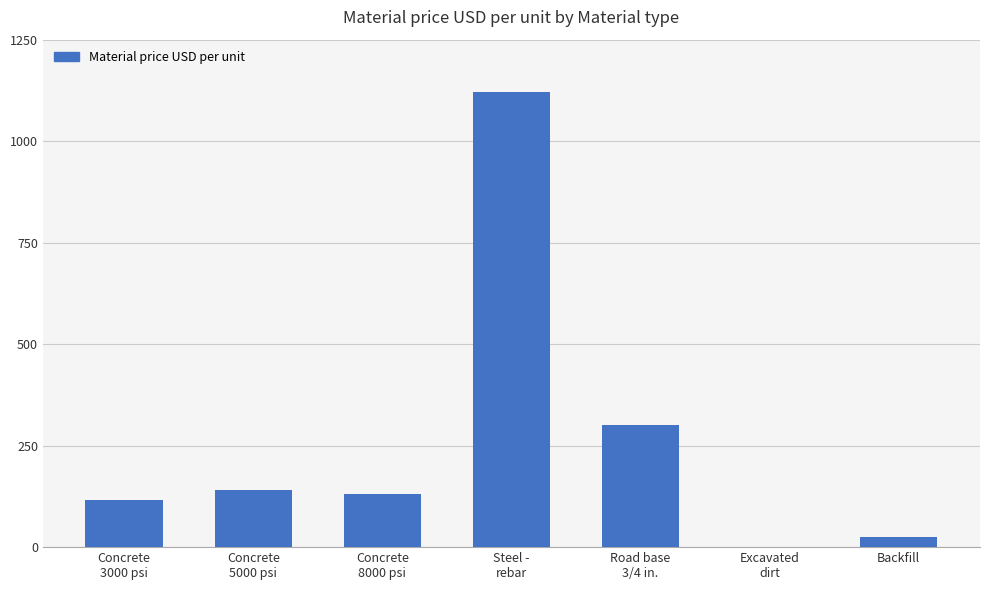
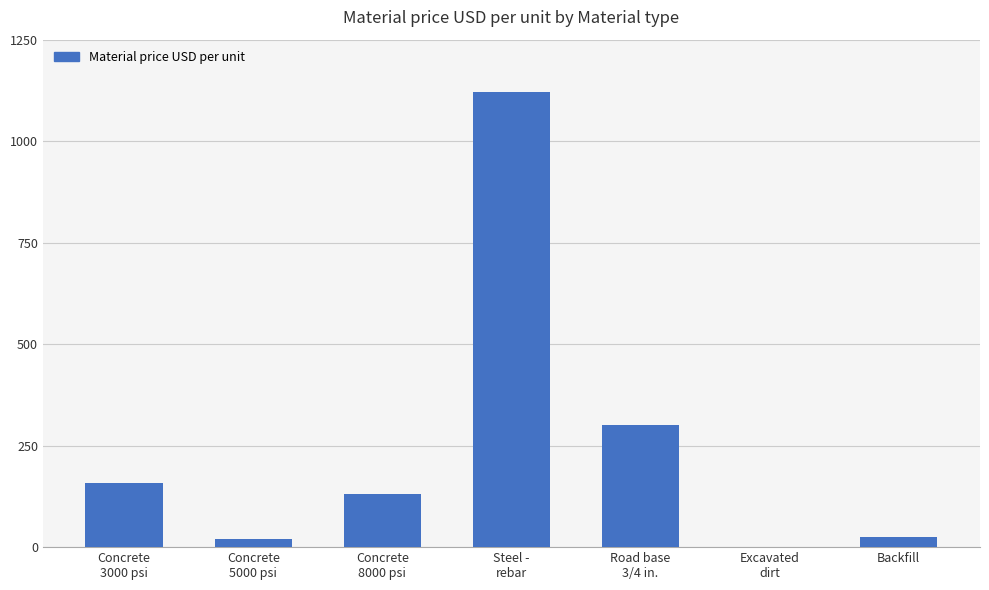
Concrete 3000 psi: 120 -> 160
Concrete 5000 psi: 140 -> 20
